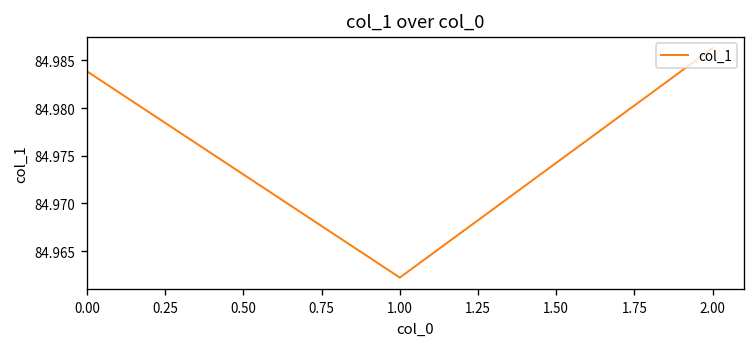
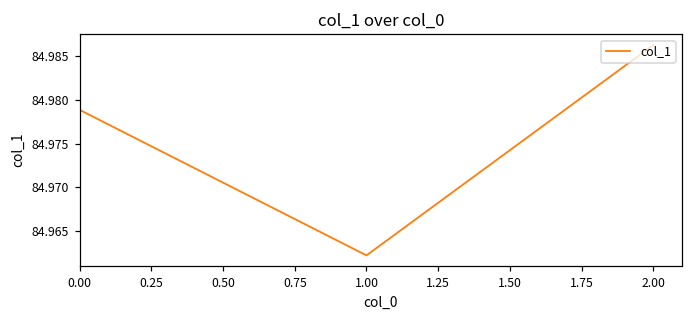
0.00: 84.984 -> 84.979
